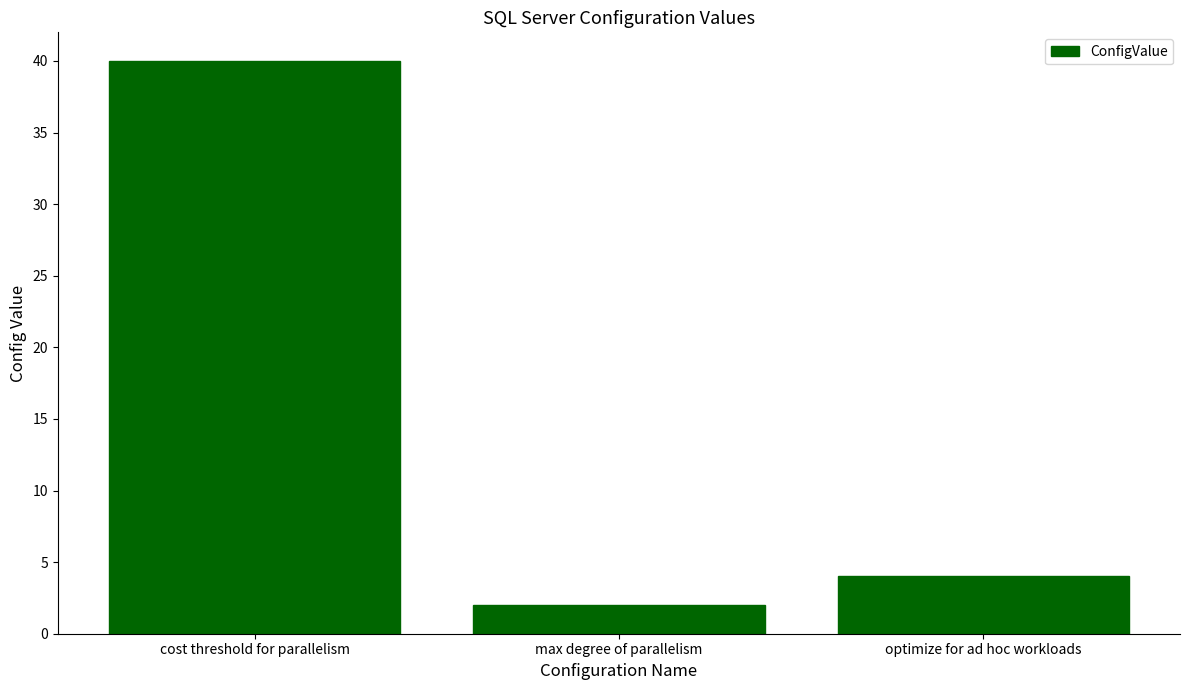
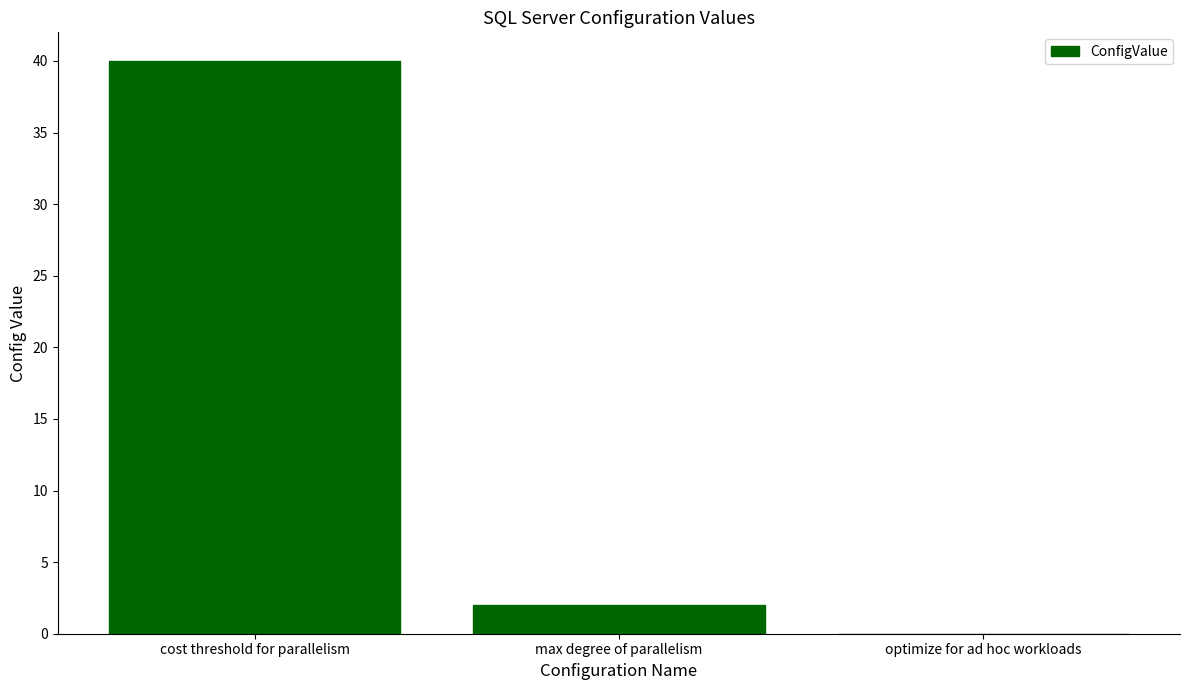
optimize for ad hoc workloads: 4 -> 0
